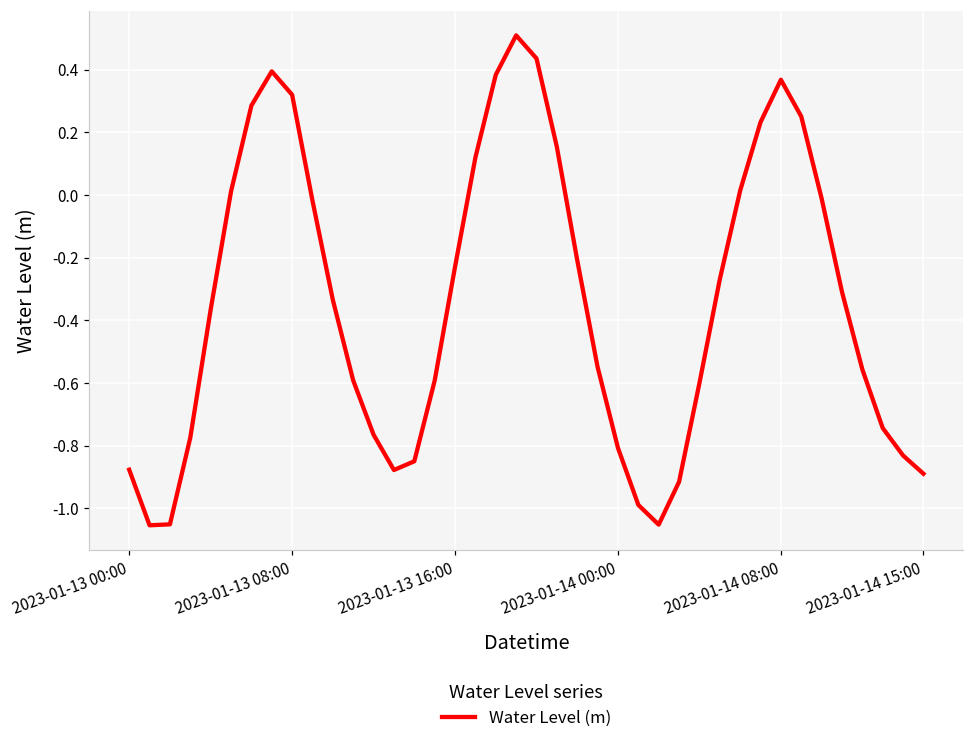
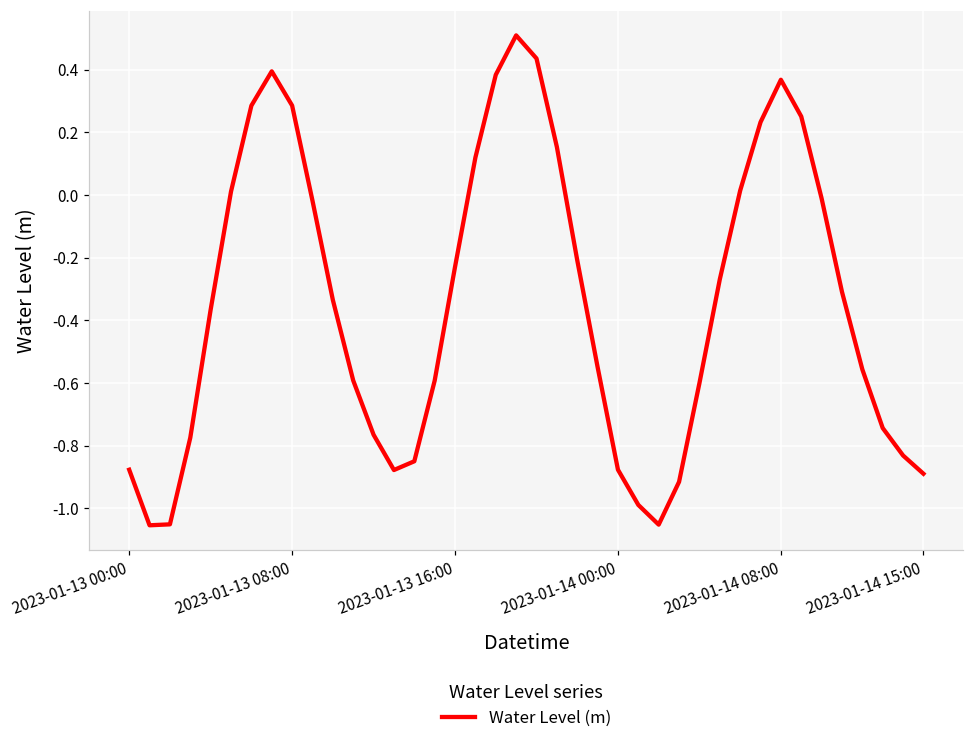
2023-01-13 08:00: 0.32 -> 0.29
2023-01-14 00:00: -0.81 -> -0.88
